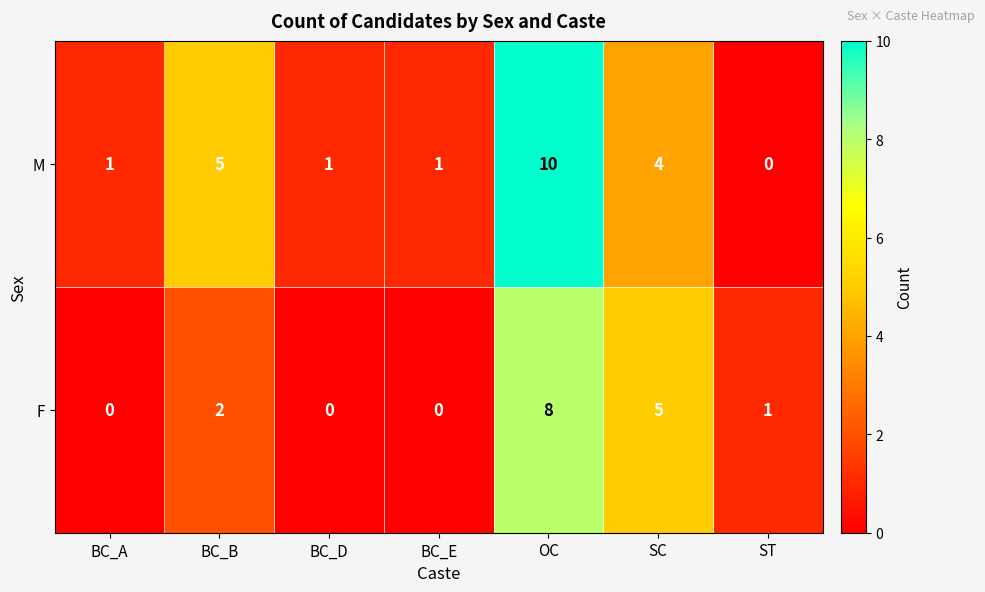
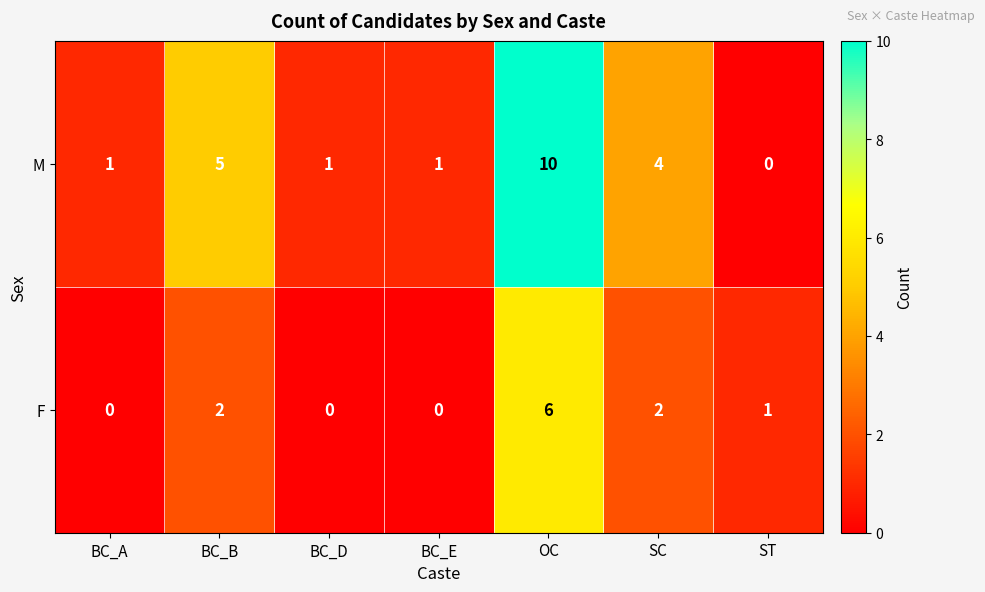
F, OC: 8 -> 6
F, SC: 5 -> 2
